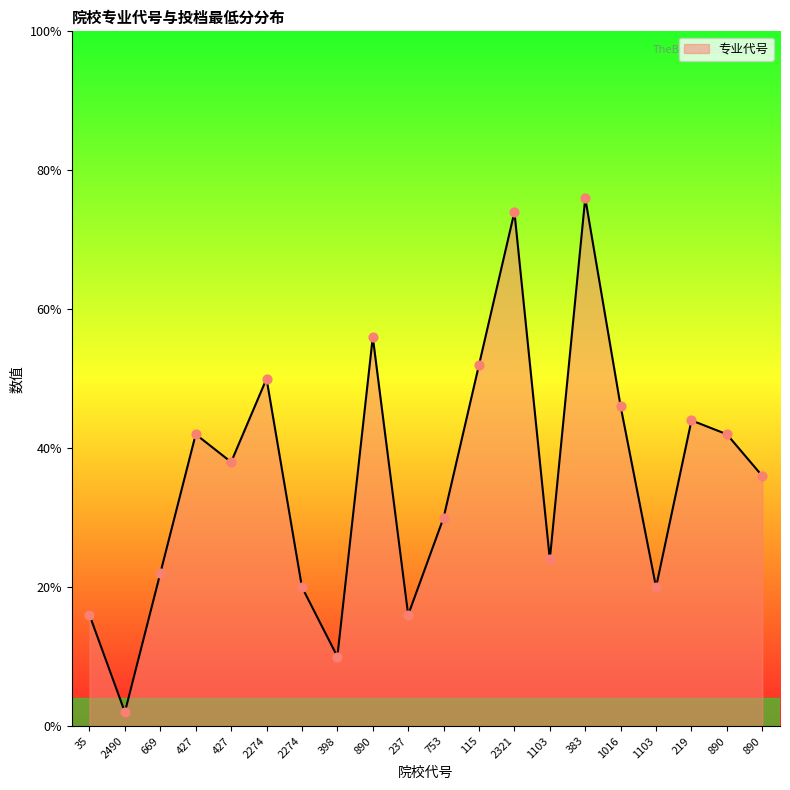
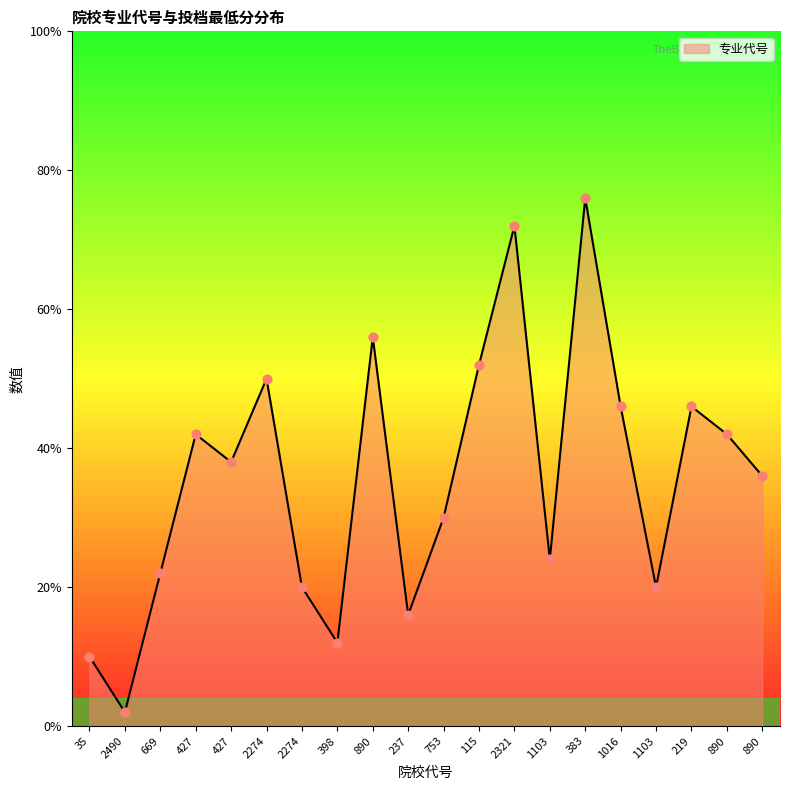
35: 16% -> 10%
398: 10% -> 12%
2321: 74% -> 72%
219: 44% -> 46%
